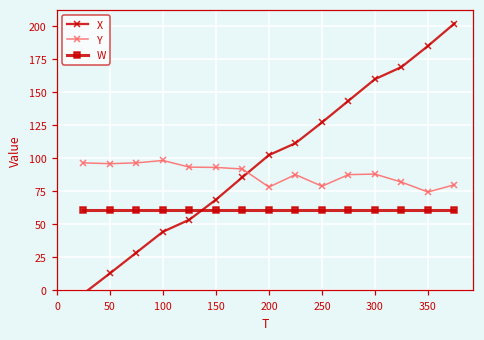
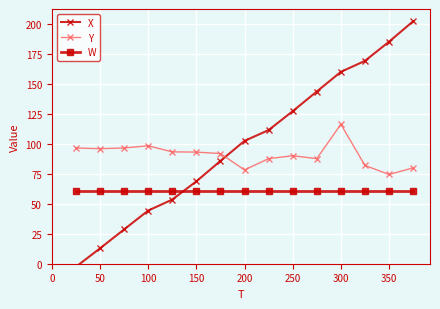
Y, 250: 79 -> 90
Y, 300: 88 -> 116
